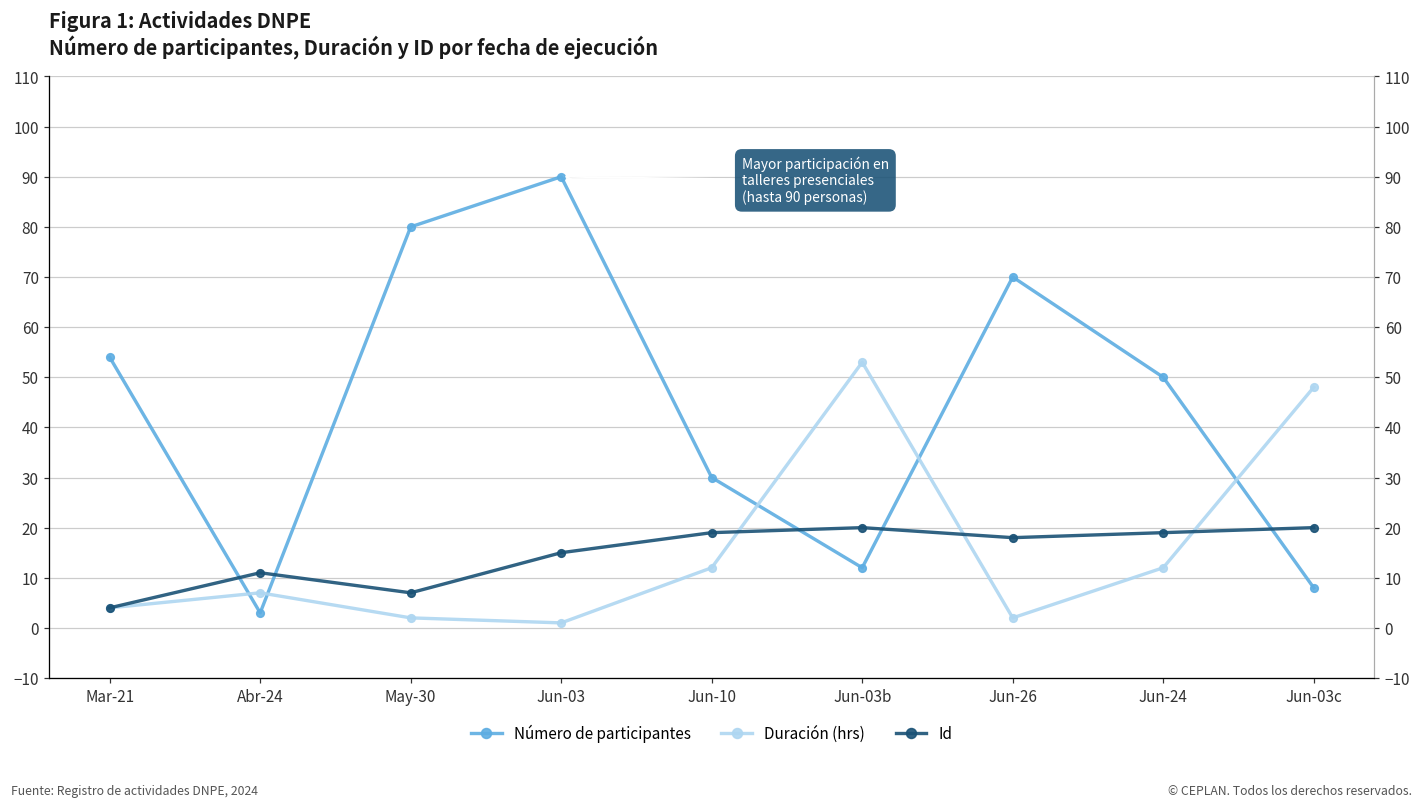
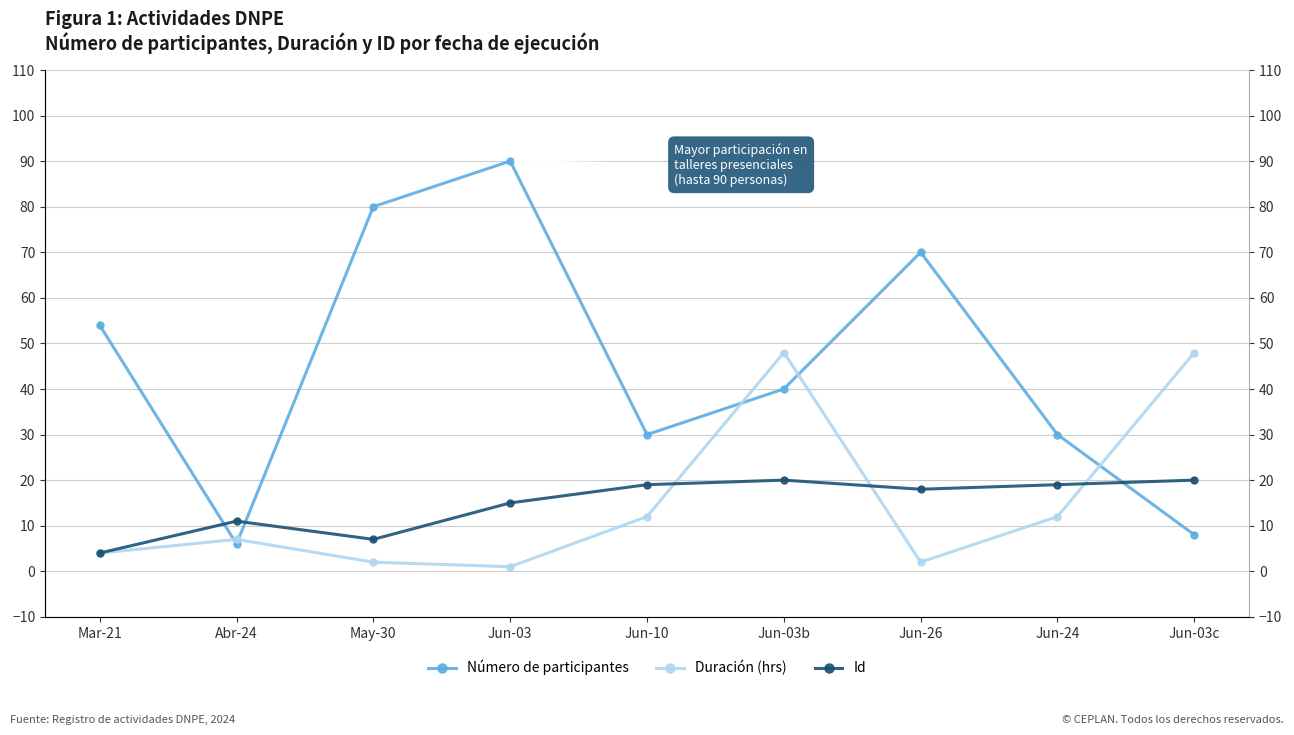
Número de participantes, Abr-24: 3 -> 6
Número de participantes, Jun-03b: 12 -> 40
Duración (hrs), Jun-03b: 53 -> 48
Número de participantes, Jun-24: 50 -> 30
